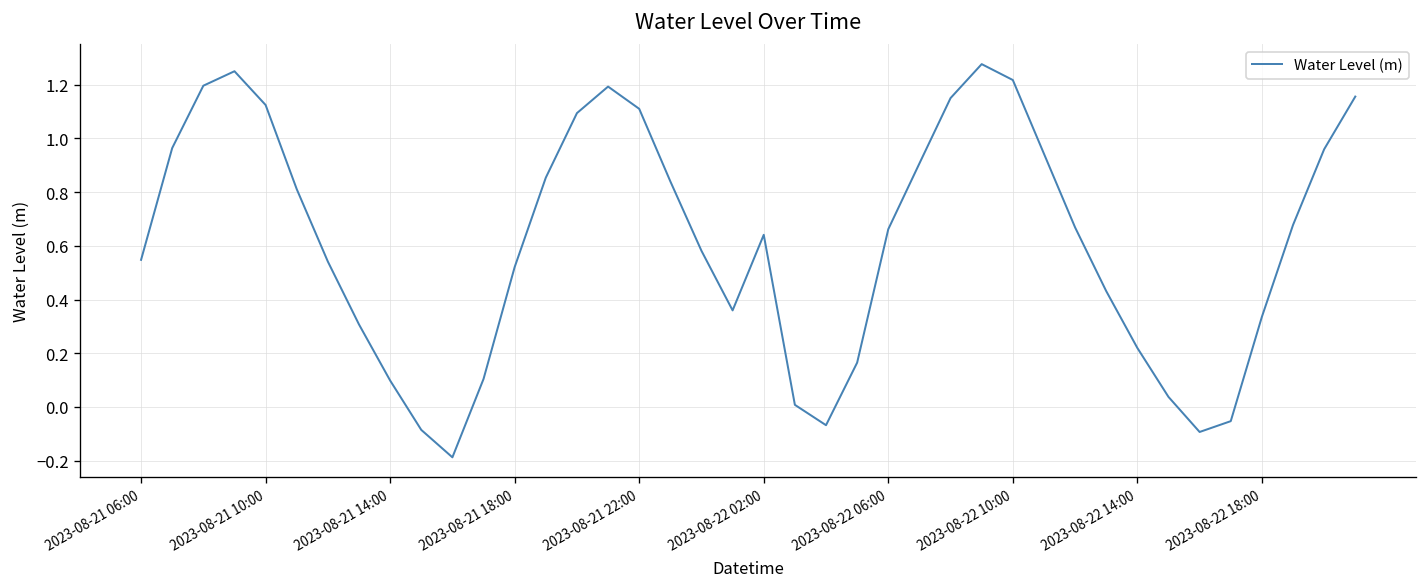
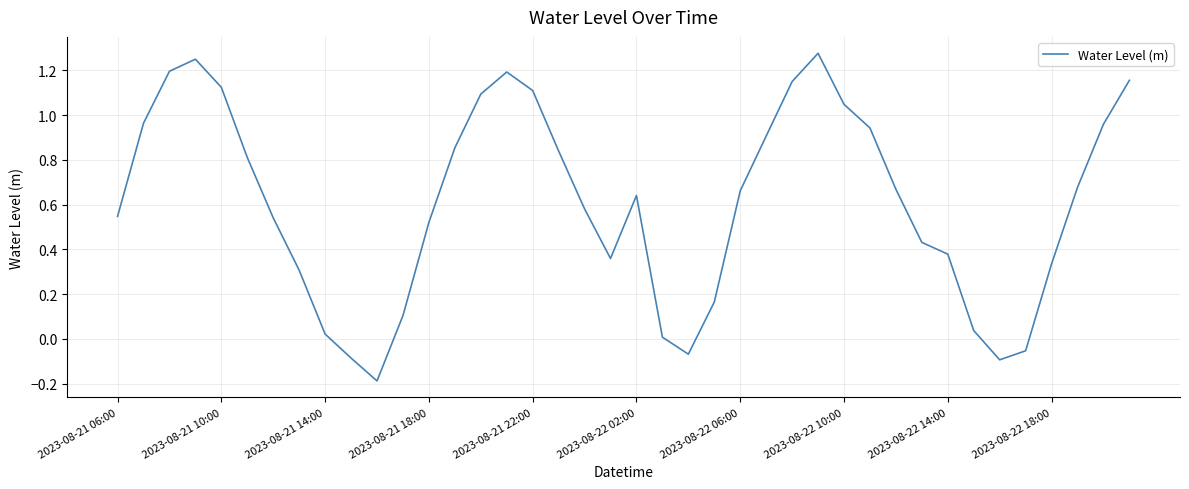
2023-08-21 14:00: 0.10 -> 0.02
2023-08-22 10:00: 1.22 -> 1.05
2023-08-22 14:00: 0.22 -> 0.38
